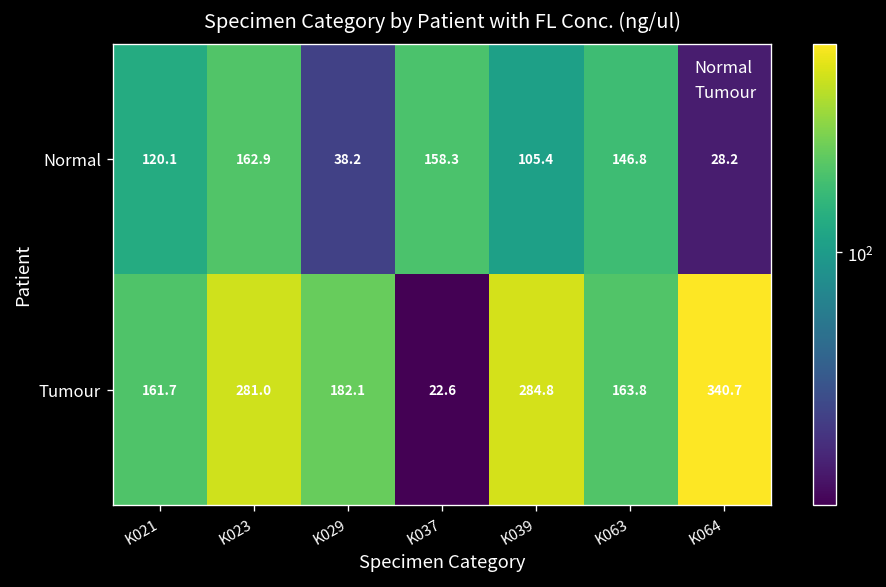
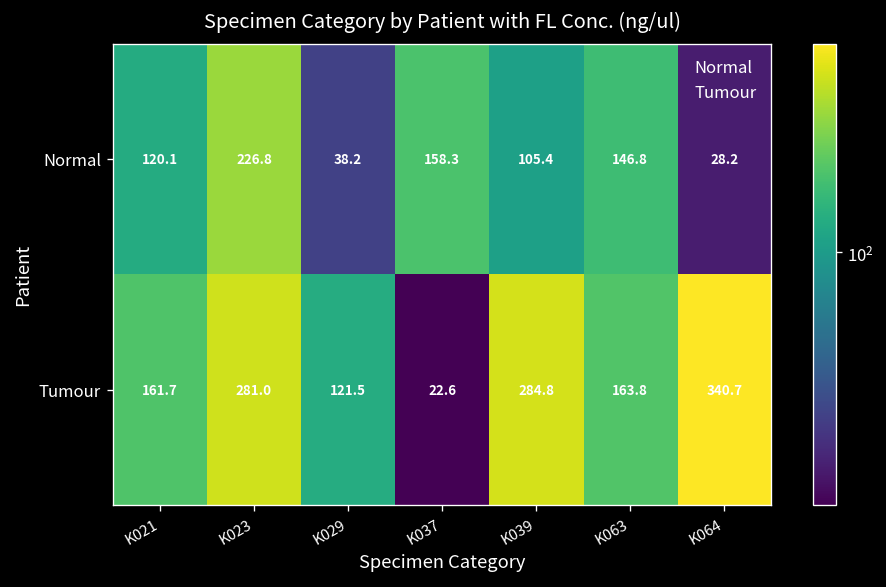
Normal, K023: 162.9 -> 226.8
Tumour, K029: 182.1 -> 121.5
